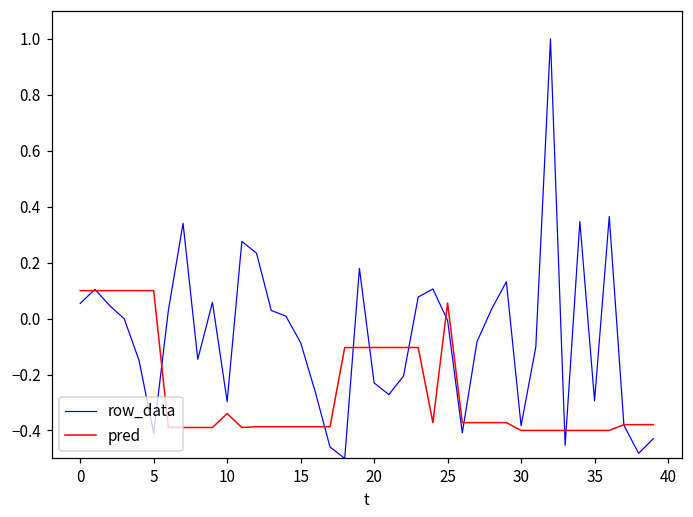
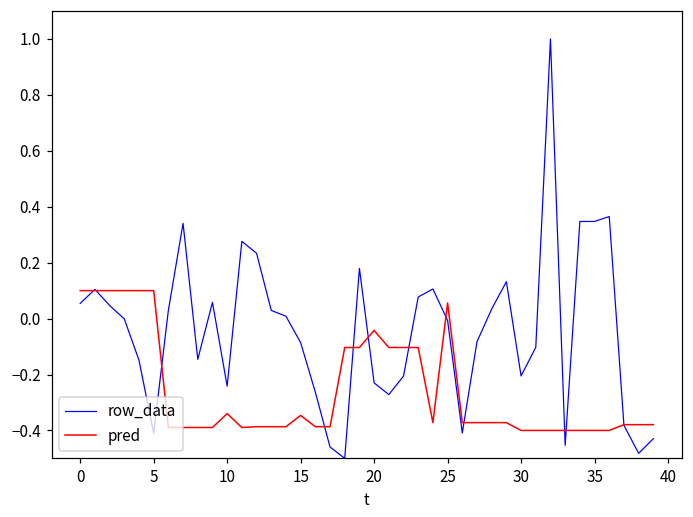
row_data, 10: -0.30 -> -0.24
pred, 15: -0.39 -> -0.35
pred, 20: -0.10 -> -0.04
row_data, 30: -0.38 -> -0.21
row_data, 35: -0.29 -> 0.35
